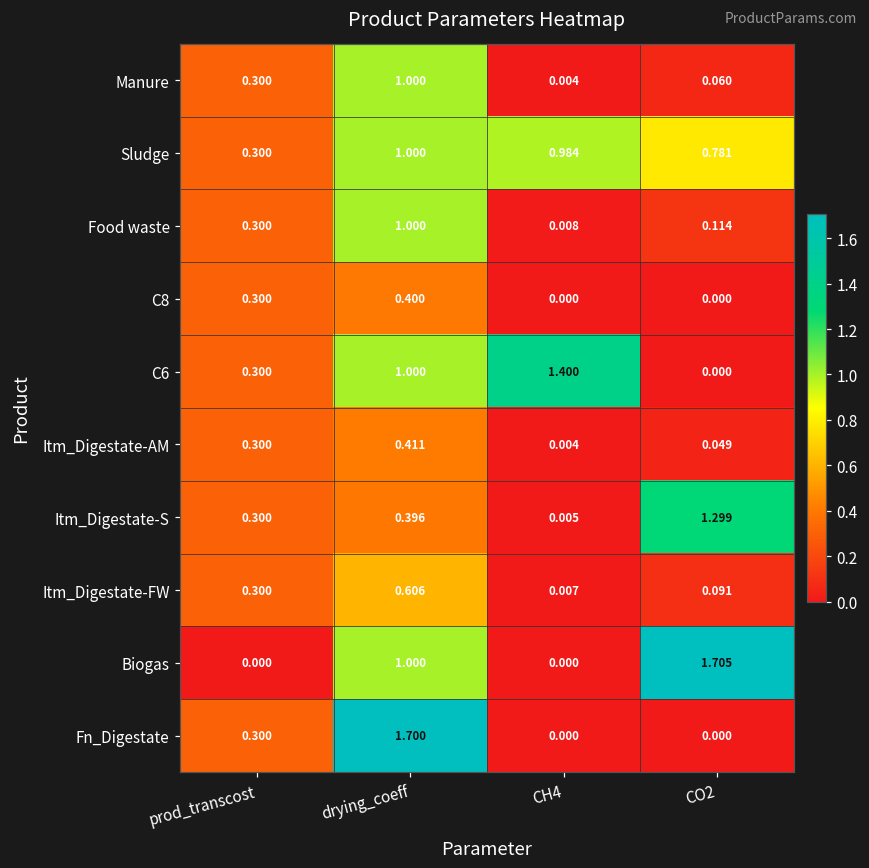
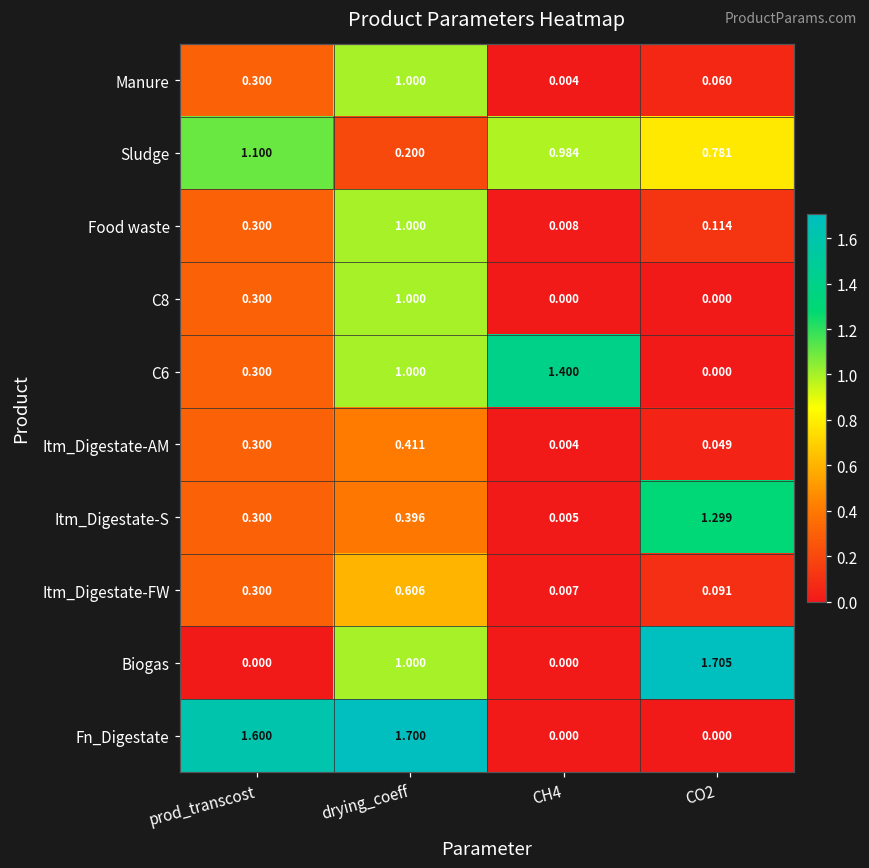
Sludge, prod_transcost: 0.300 -> 1.100
Sludge, drying_coeff: 1.000 -> 0.200
C8, drying_coeff: 0.400 -> 1.000
Fn_Digestate, prod_transcost: 0.300 -> 1.600
